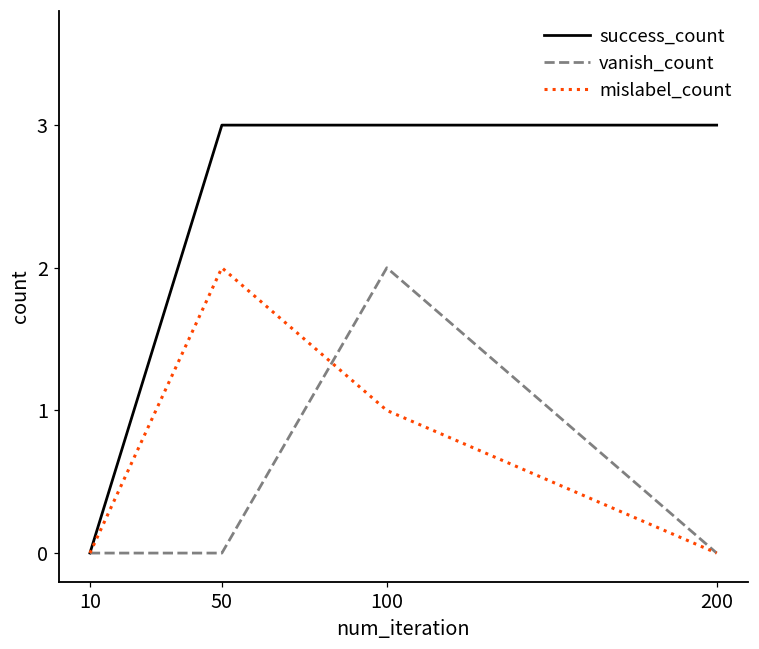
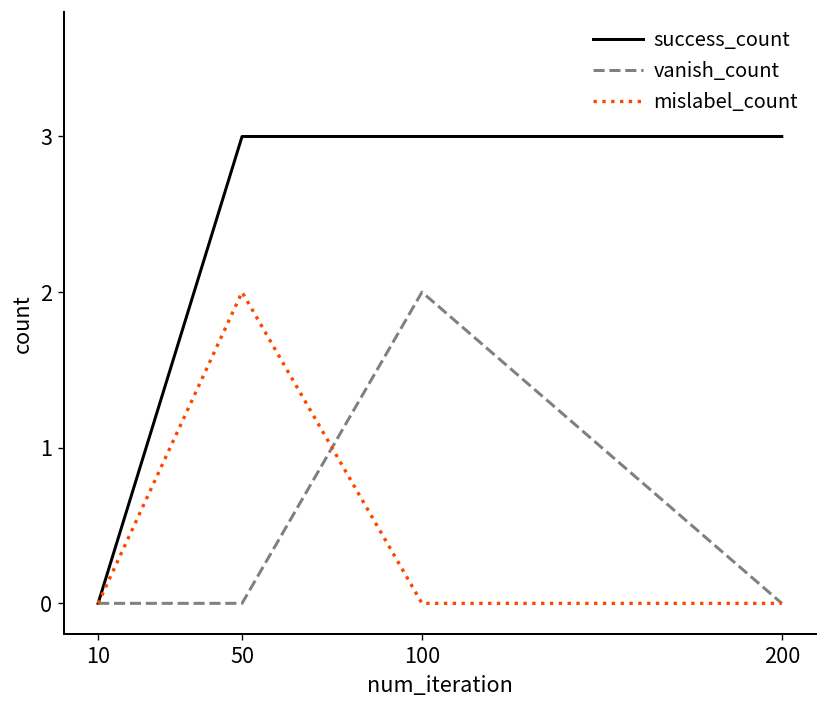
mislabel_count, 100: 1 -> 0
